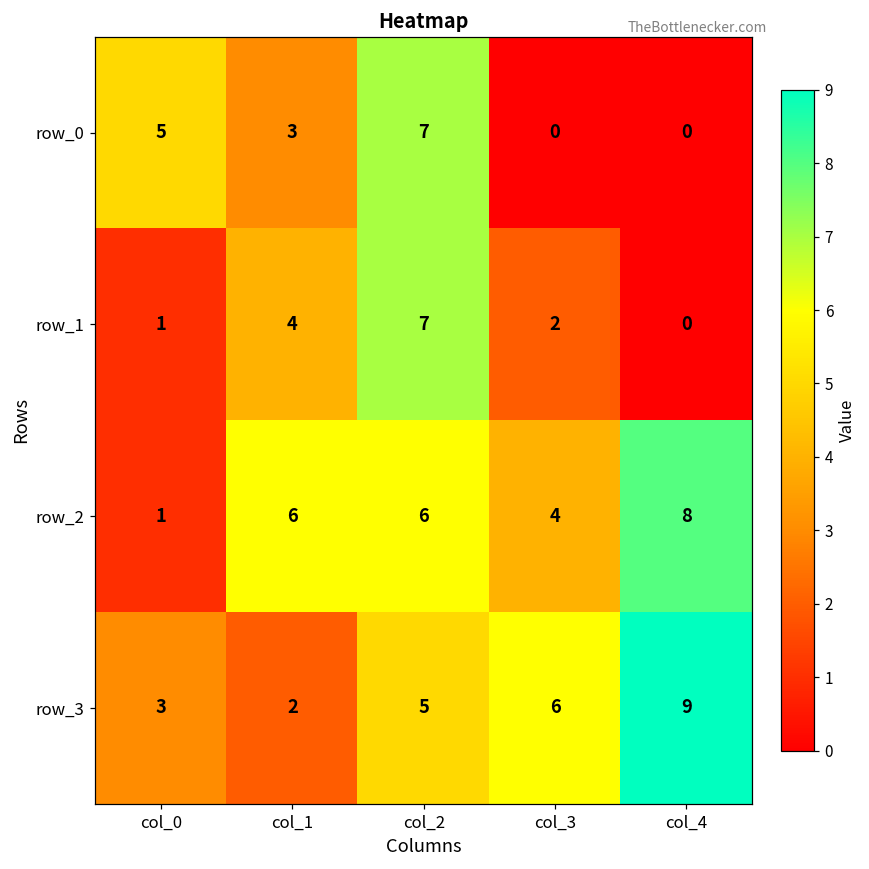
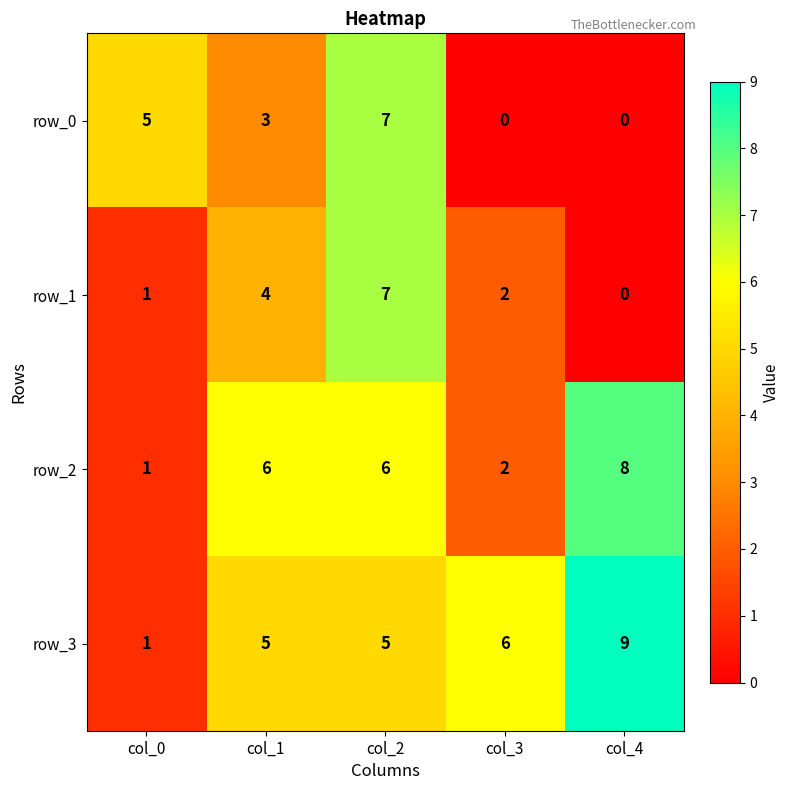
row_2, col_3: 4 -> 2
row_3, col_0: 3 -> 1
row_3, col_1: 2 -> 5
